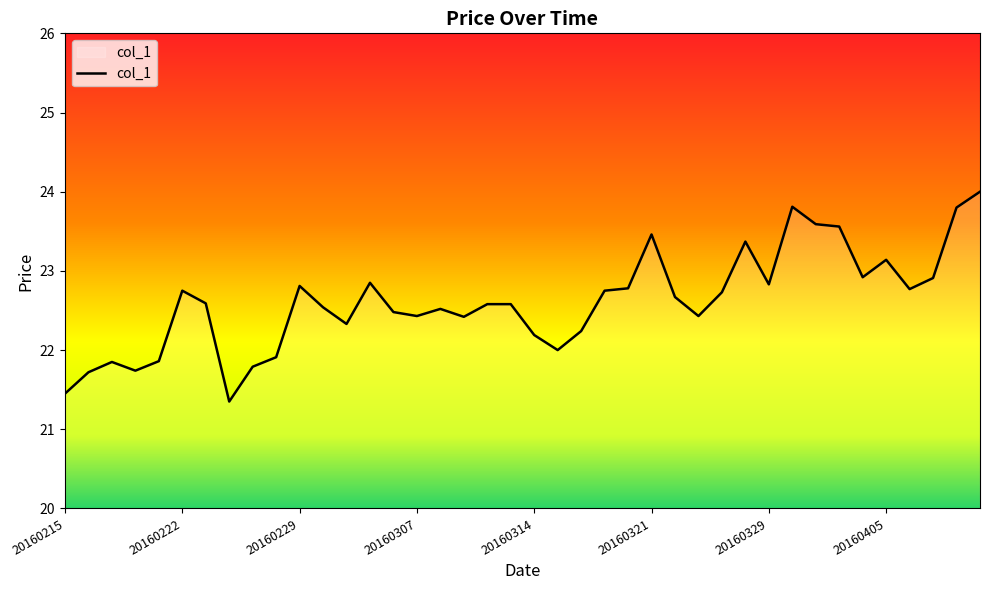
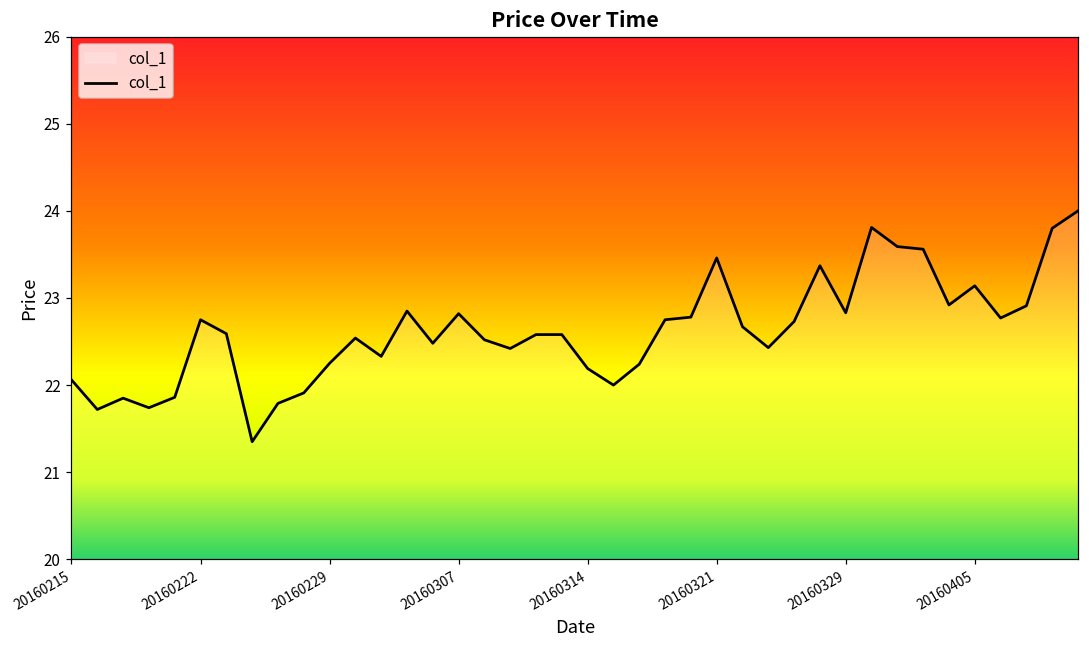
20160215: 21.5 -> 22.1
20160229: 22.8 -> 22.3
20160307: 22.4 -> 22.8
